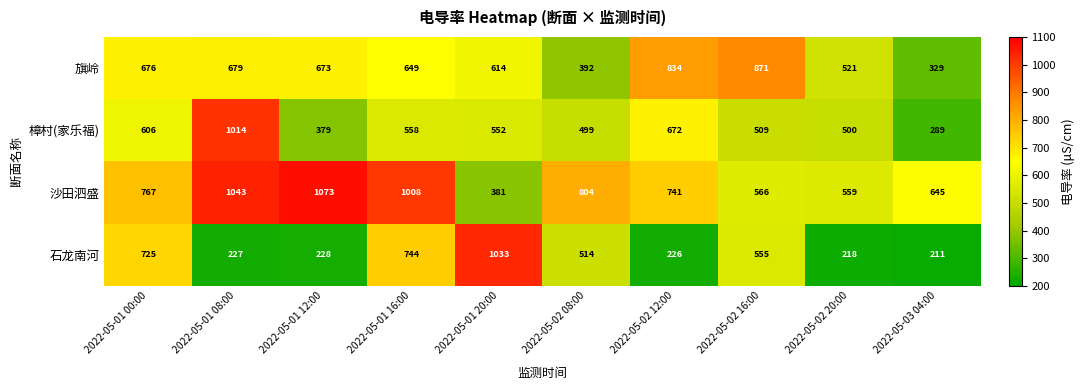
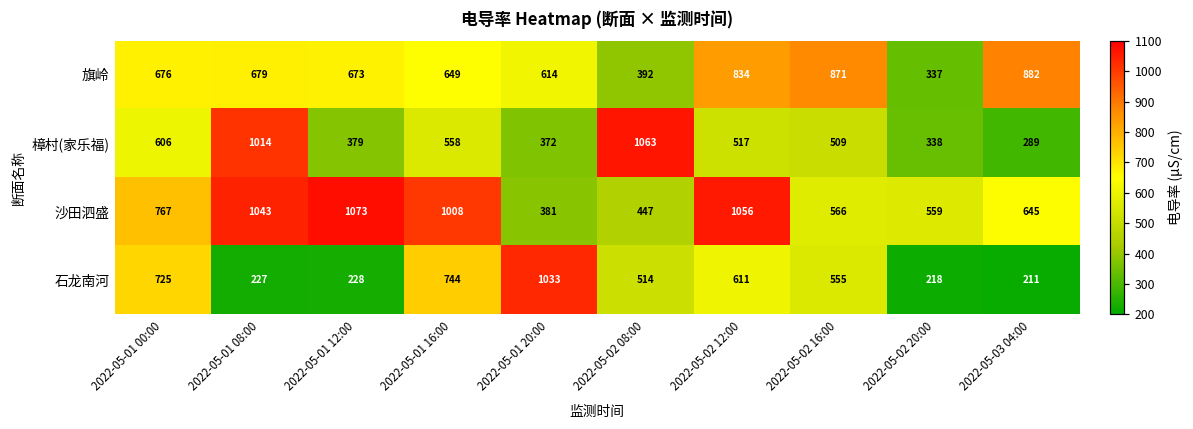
旗岭, 2022-05-02 20:00: 521 -> 337
旗岭, 2022-05-03 04:00: 329 -> 882
樟村(家乐福), 2022-05-01 20:00: 552 -> 372
樟村(家乐福), 2022-05-02 08:00: 499 -> 1063
樟村(家乐福), 2022-05-02 12:00: 672 -> 517
樟村(家乐福), 2022-05-02 20:00: 500 -> 338
沙田泗盛, 2022-05-02 08:00: 804 -> 447
沙田泗盛, 2022-05-02 12:00: 741 -> 1056
石龙南河, 2022-05-02 12:00: 226 -> 611
